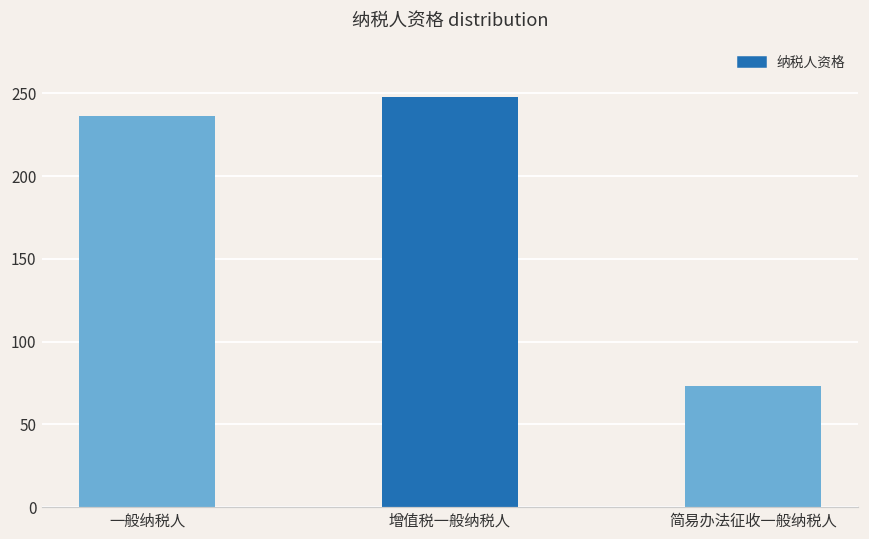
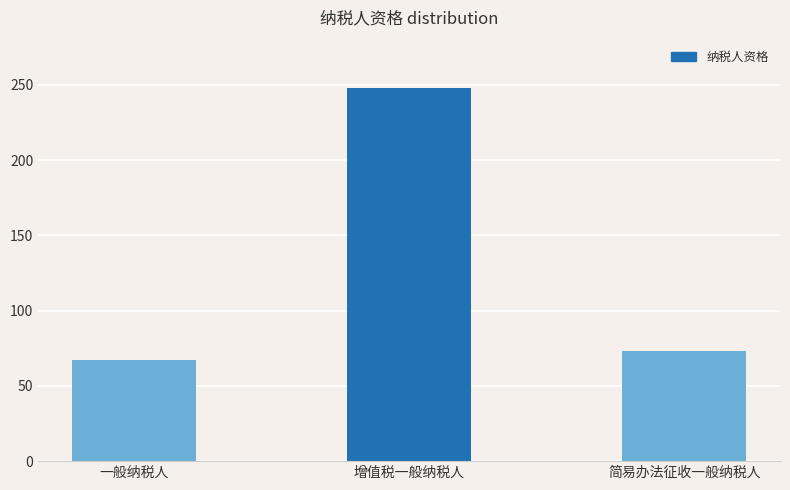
一般纳税人: 236 -> 67
